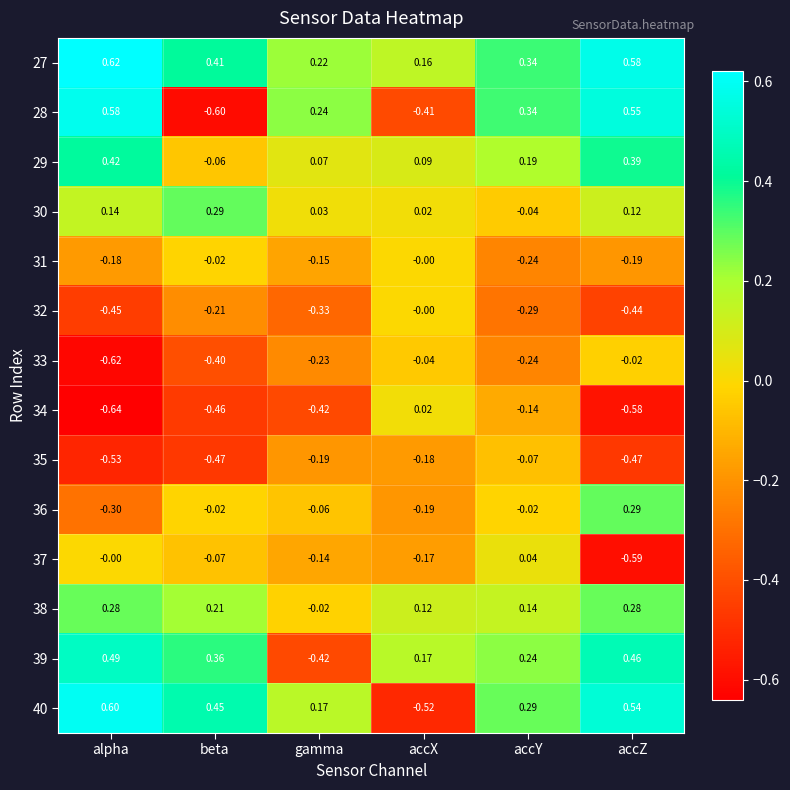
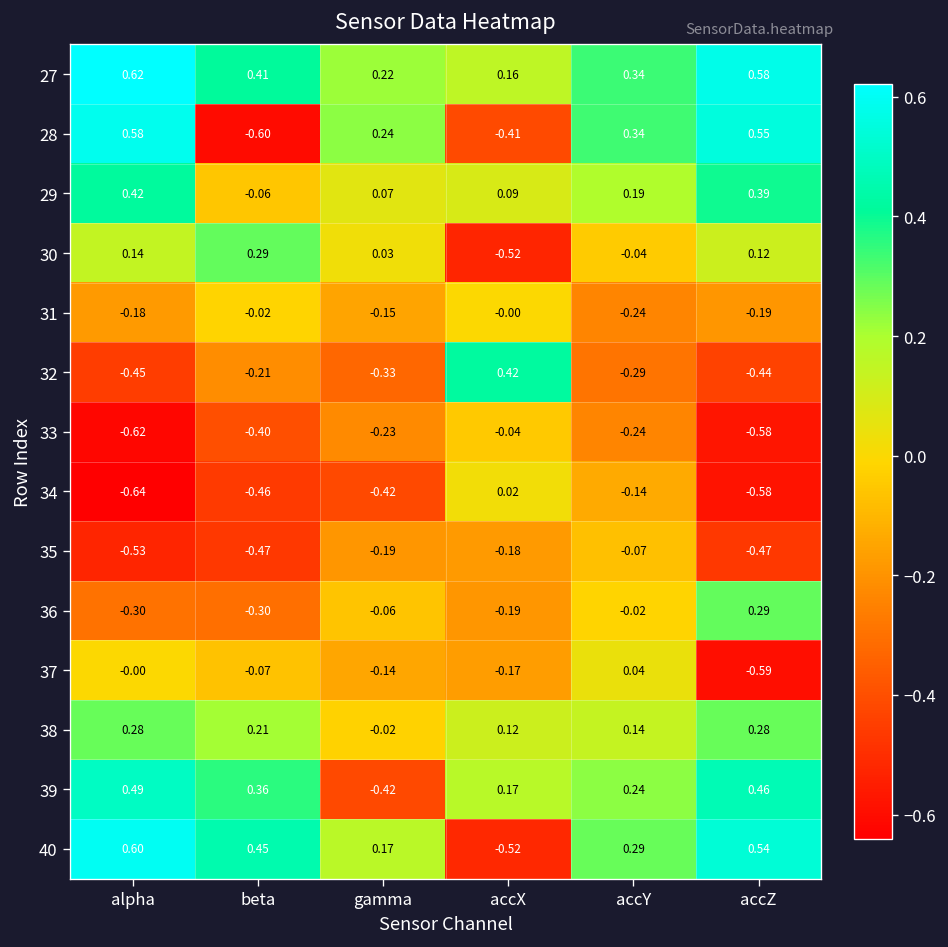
30, accX: 0.02 -> -0.52
32, accX: -0.00 -> 0.42
33, accZ: -0.02 -> -0.58
36, beta: -0.02 -> -0.30
